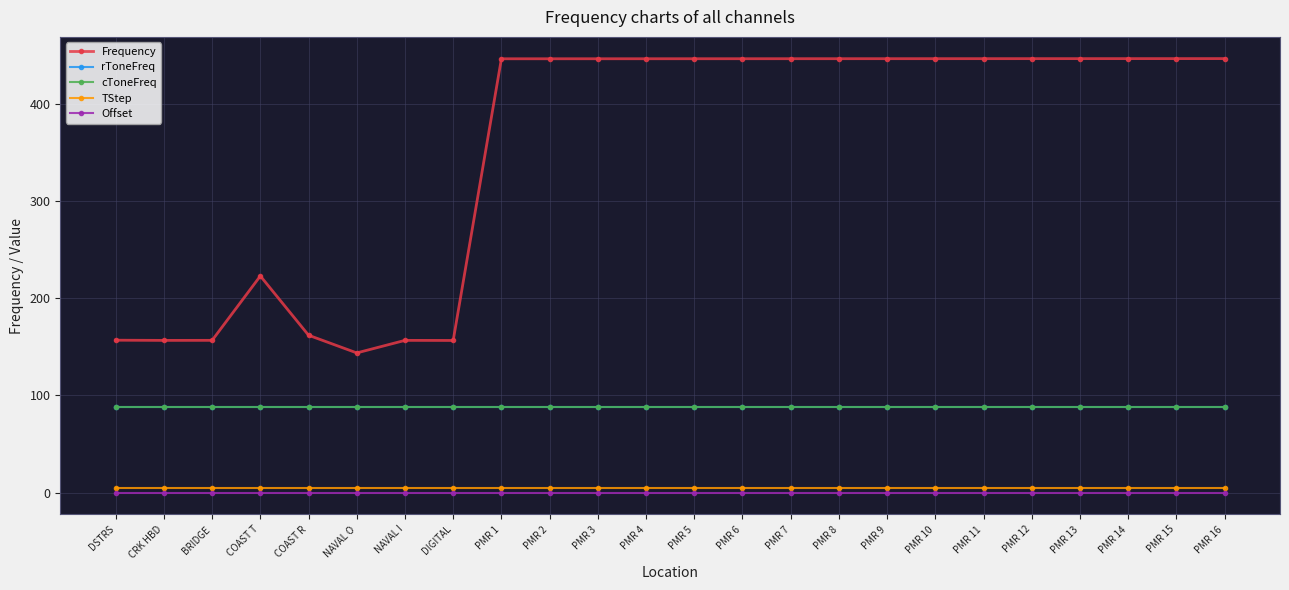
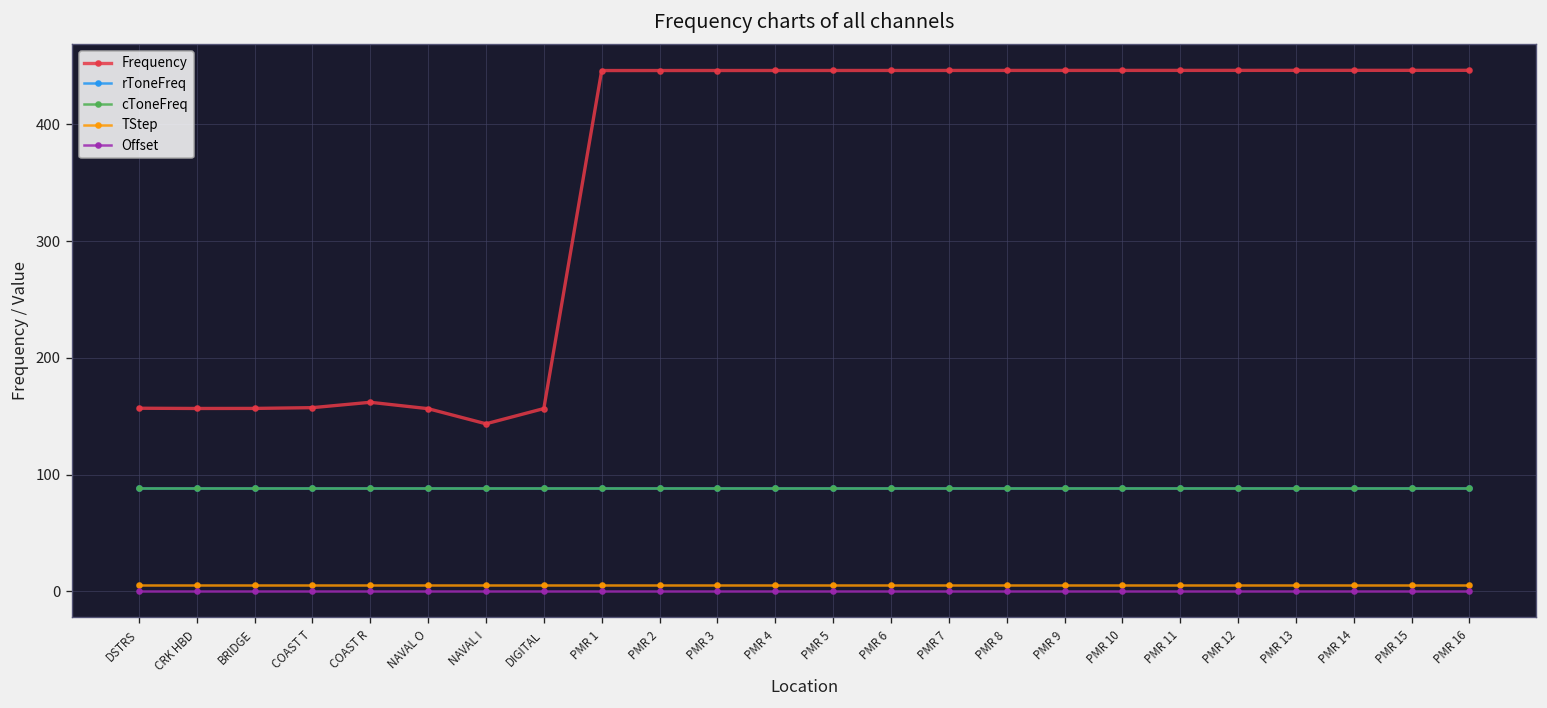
Frequency, COAST T: 220 -> 160
Frequency, NAVAL O: 140 -> 160
Frequency, NAVAL I: 160 -> 140
